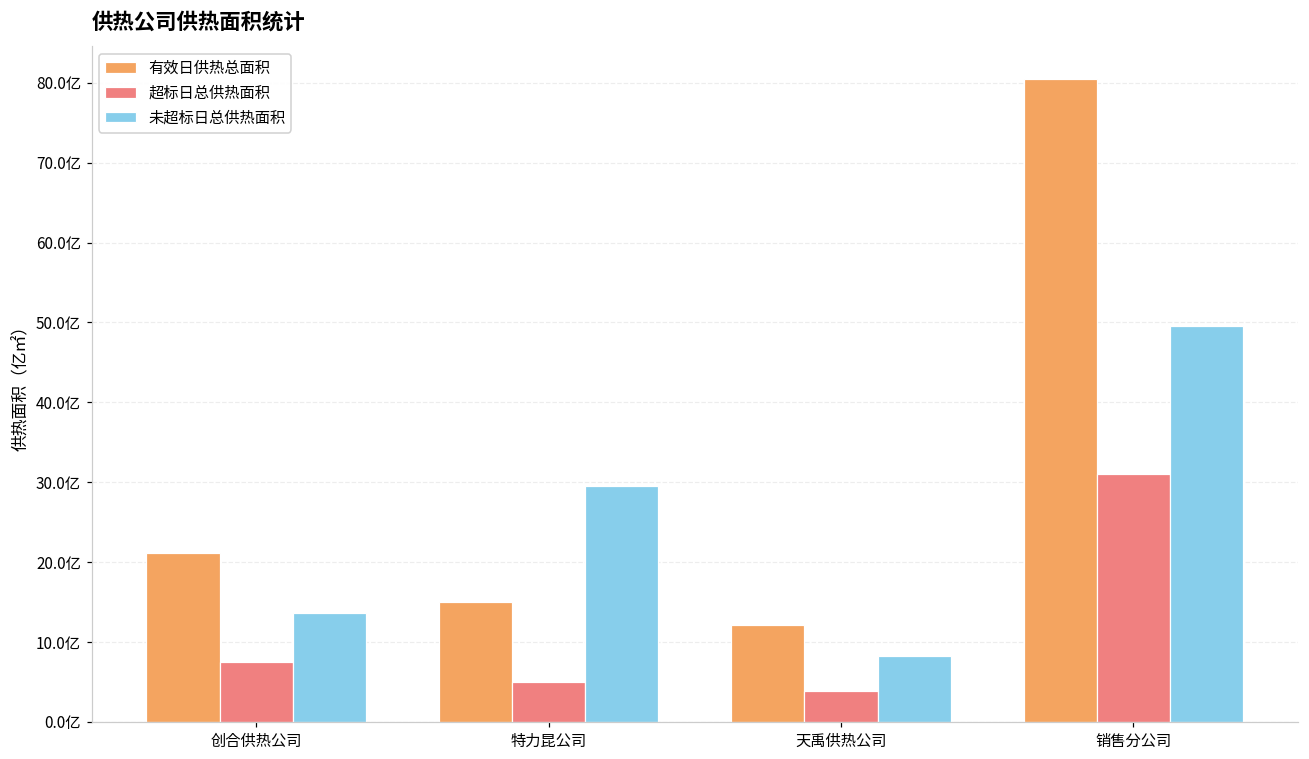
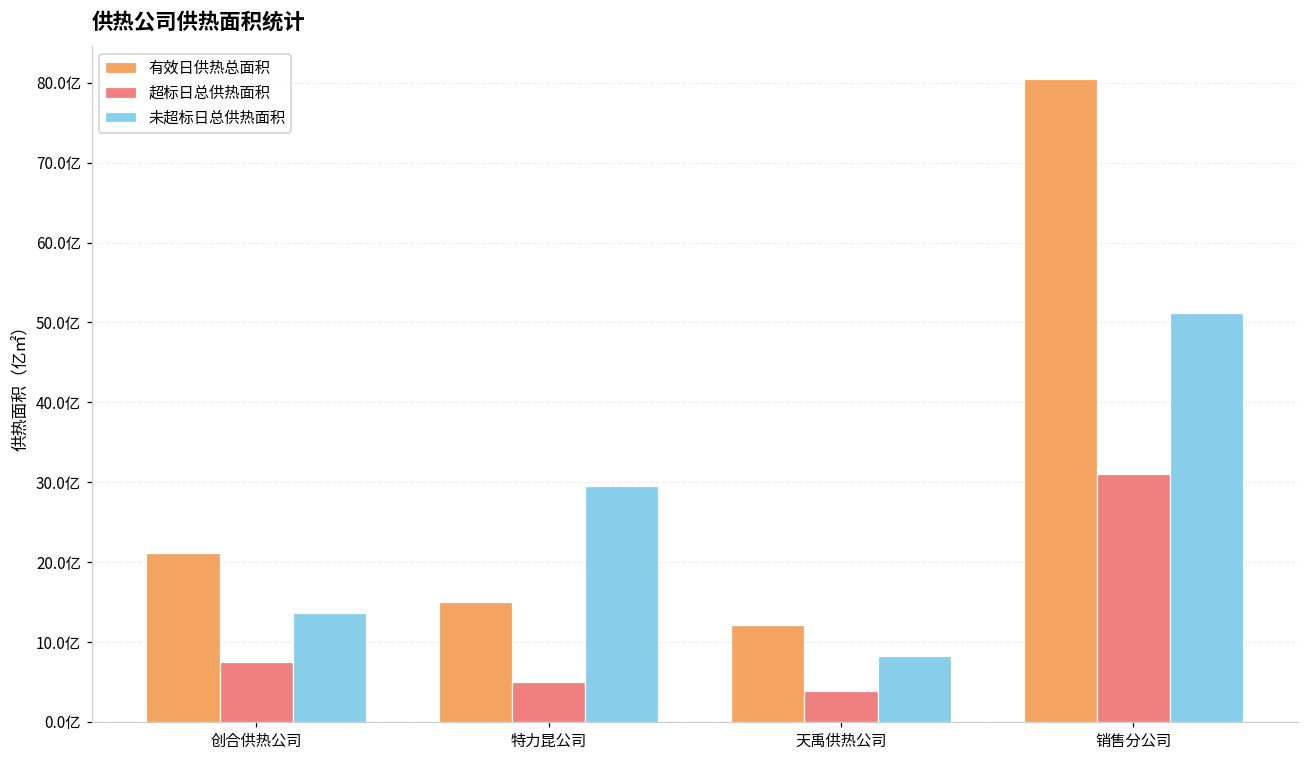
未超标日总供热面积, 销售分公司: 50亿 -> 51亿
